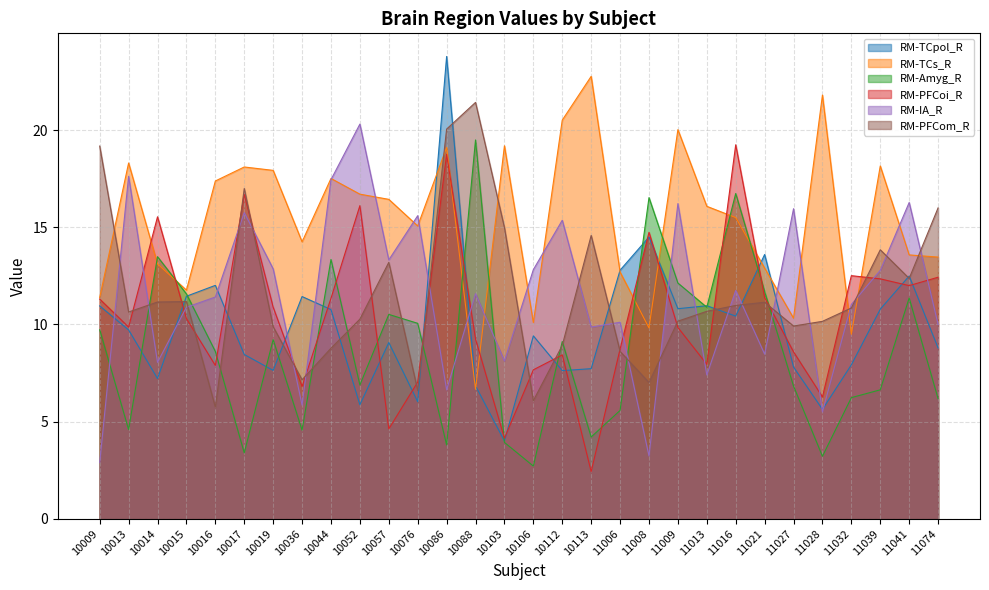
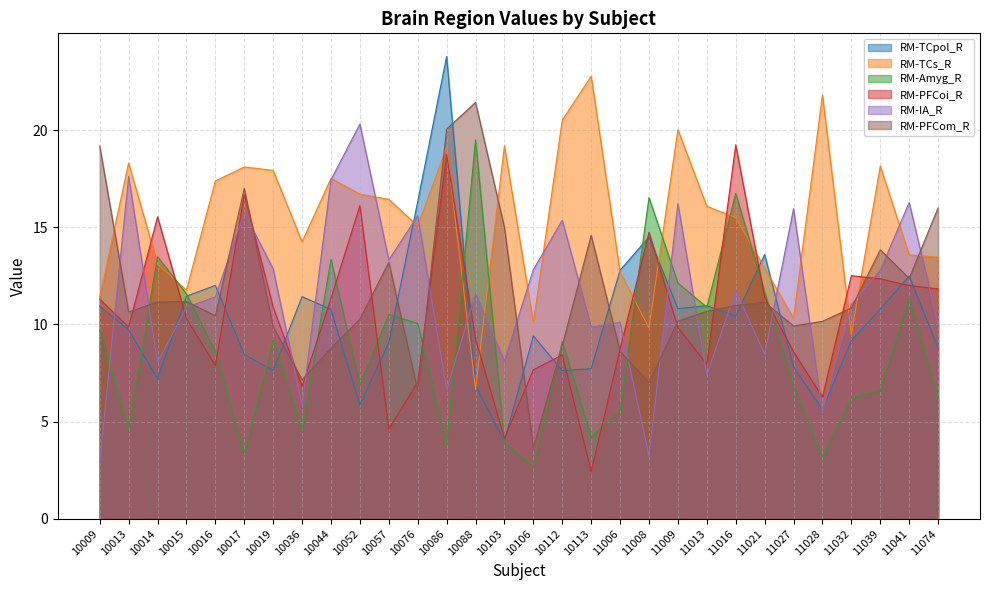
RM-PFCom_R, 10016: 5.7 -> 10.4
RM-TCpol_R, 10076: 6.0 -> 16.3
RM-PFCom_R, 10106: 6.1 -> 3.6
RM-TCpol_R, 11032: 7.9 -> 9.2
RM-PFCoi_R, 11074: 12.4 -> 11.8
